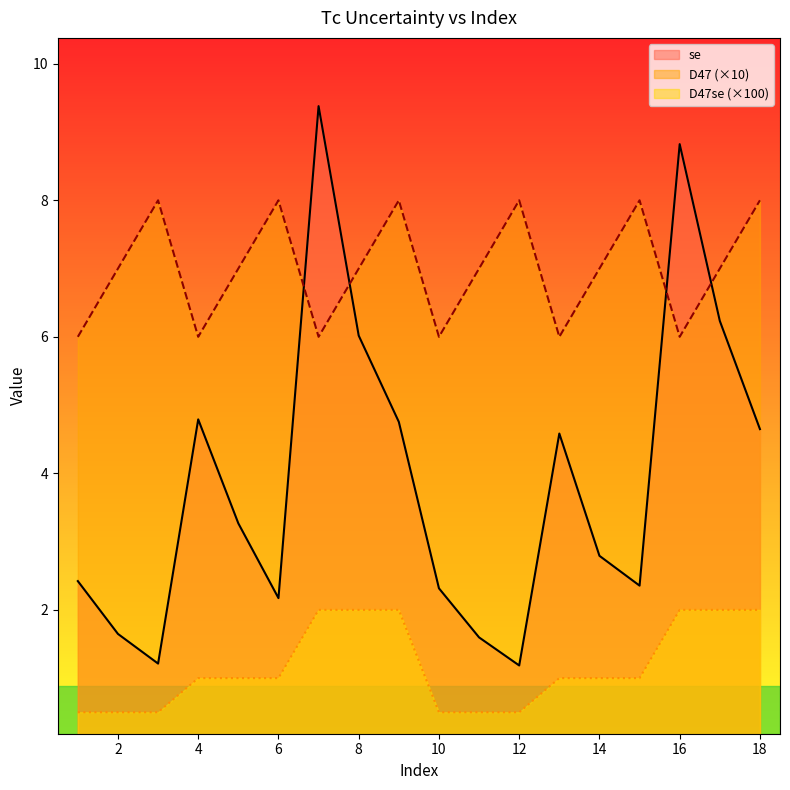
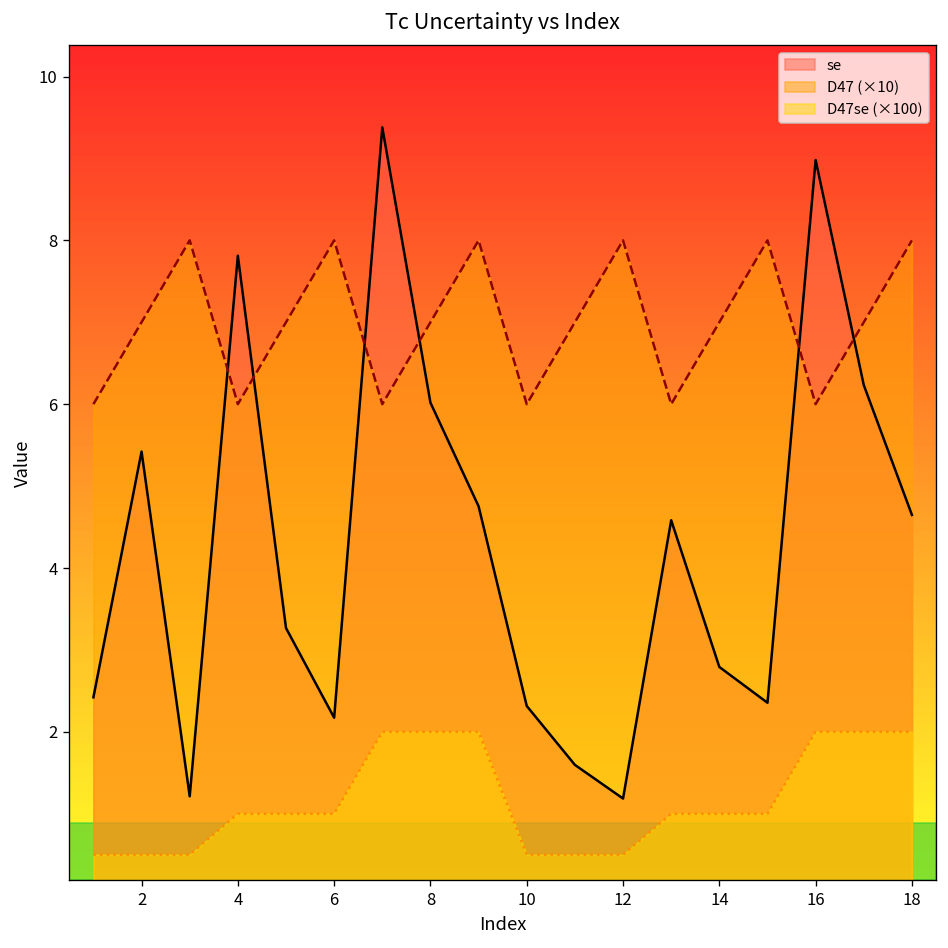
se, 2: 1.6 -> 5.4
se, 4: 4.8 -> 7.8
se, 16: 8.8 -> 9.0
